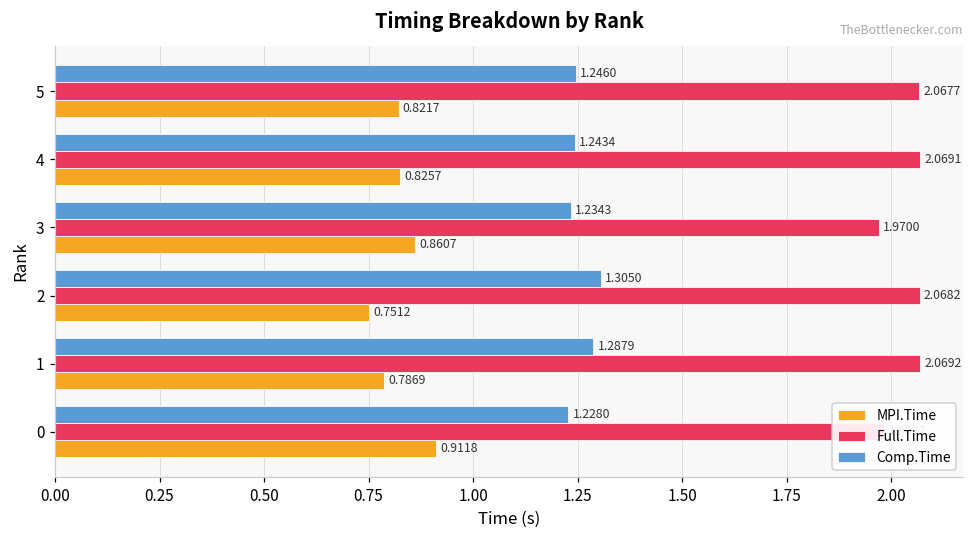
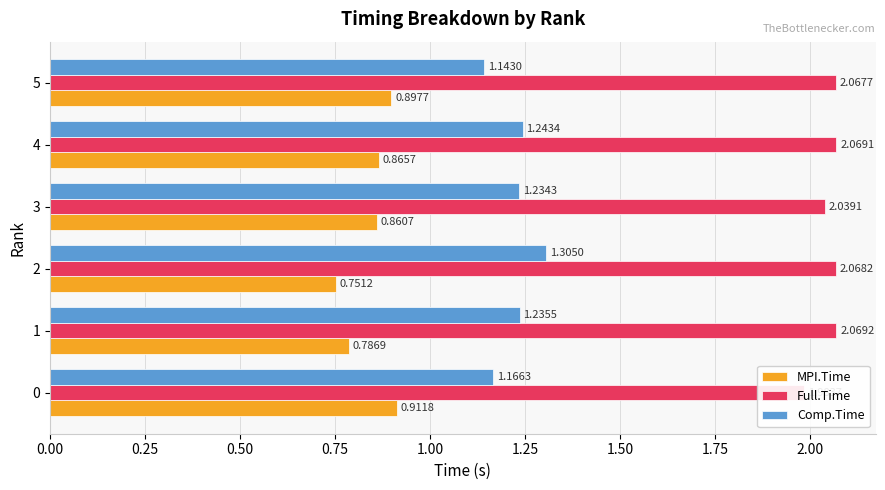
Comp.Time, 5: 1.2460 -> 1.1430
MPI.Time, 5: 0.8217 -> 0.8977
MPI.Time, 4: 0.8257 -> 0.8657
Full.Time, 3: 1.9700 -> 2.0391
Comp.Time, 1: 1.2879 -> 1.2355
Comp.Time, 0: 1.2280 -> 1.1663
